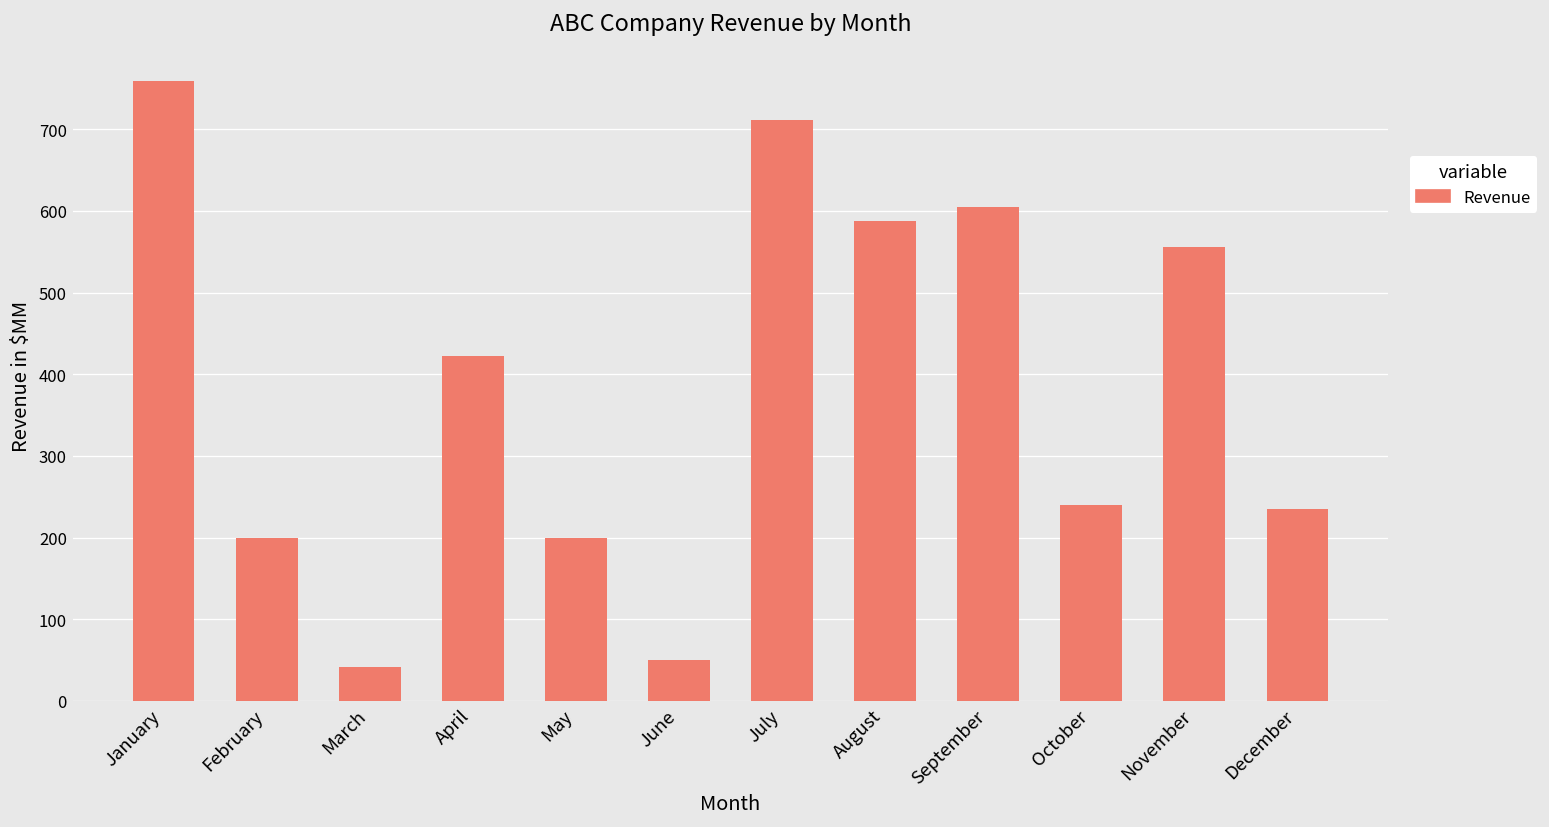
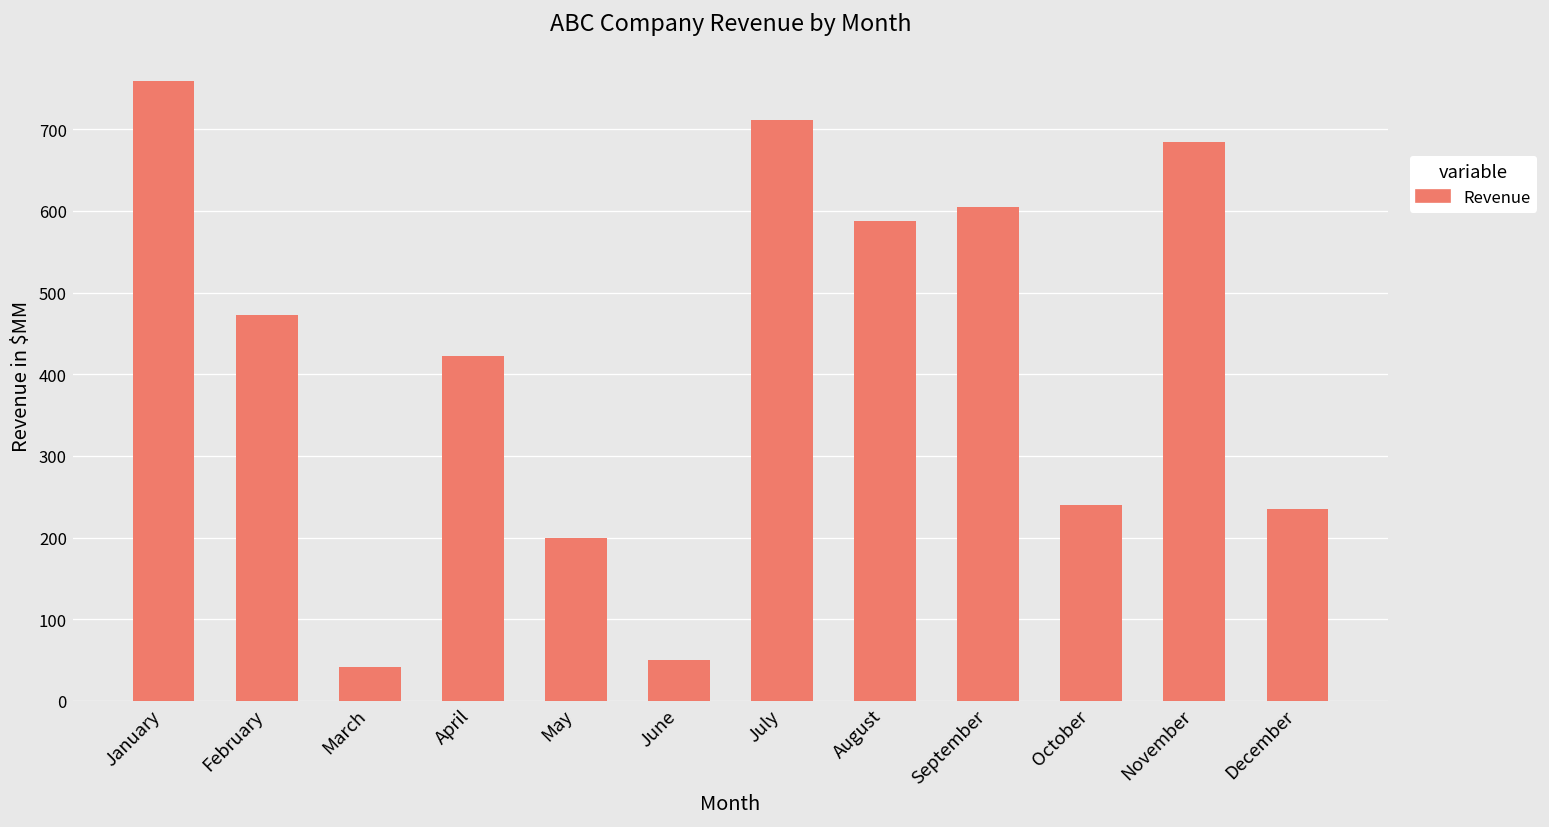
February: 200 -> 470
November: 560 -> 690
